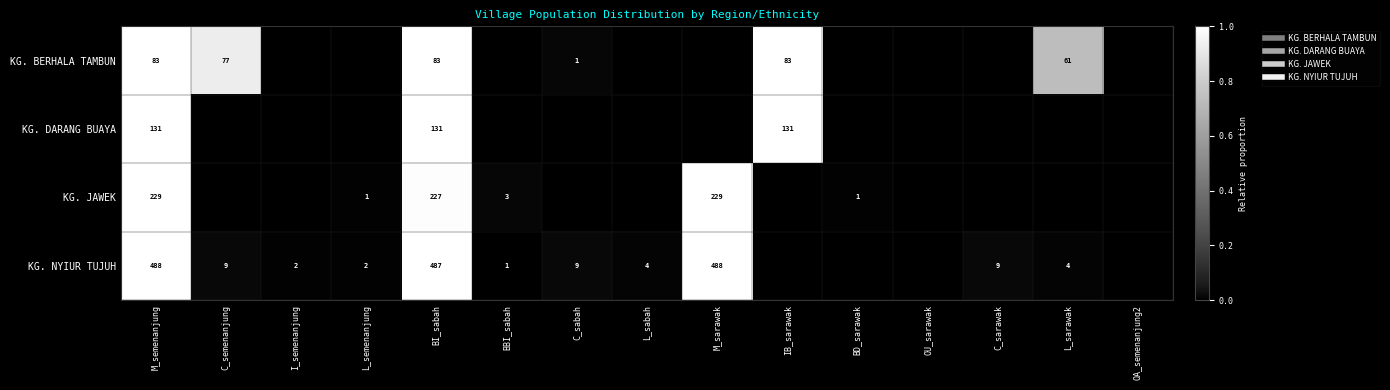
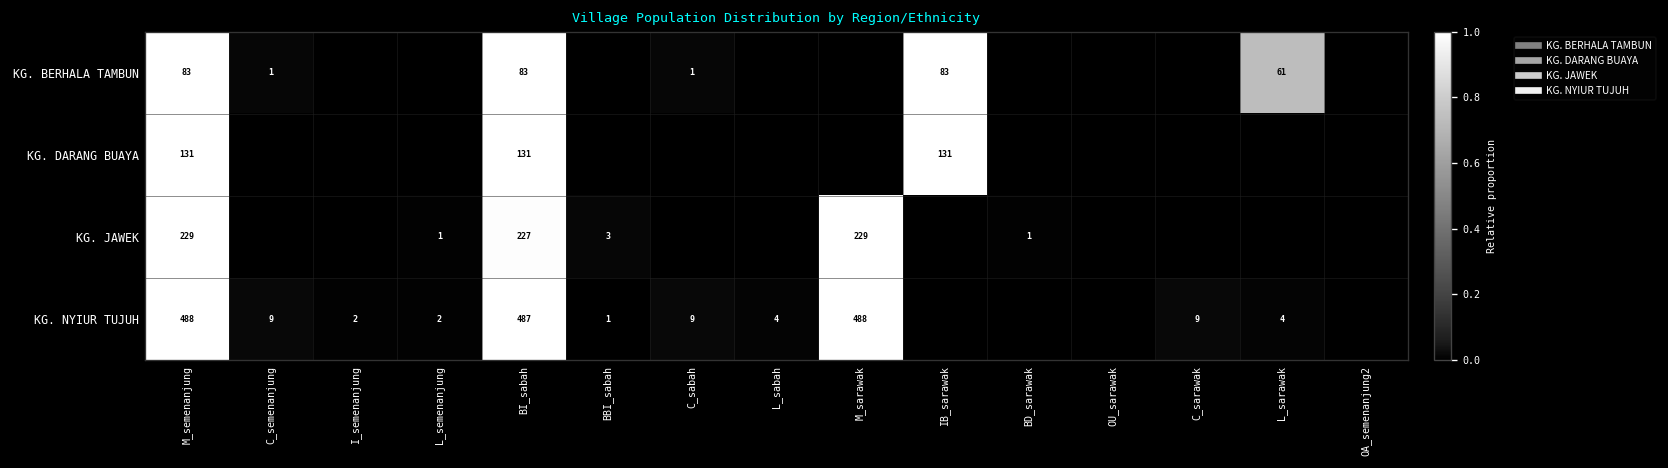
KG. BERHALA TAMBUN, C_semenanjung: 77 -> 1
